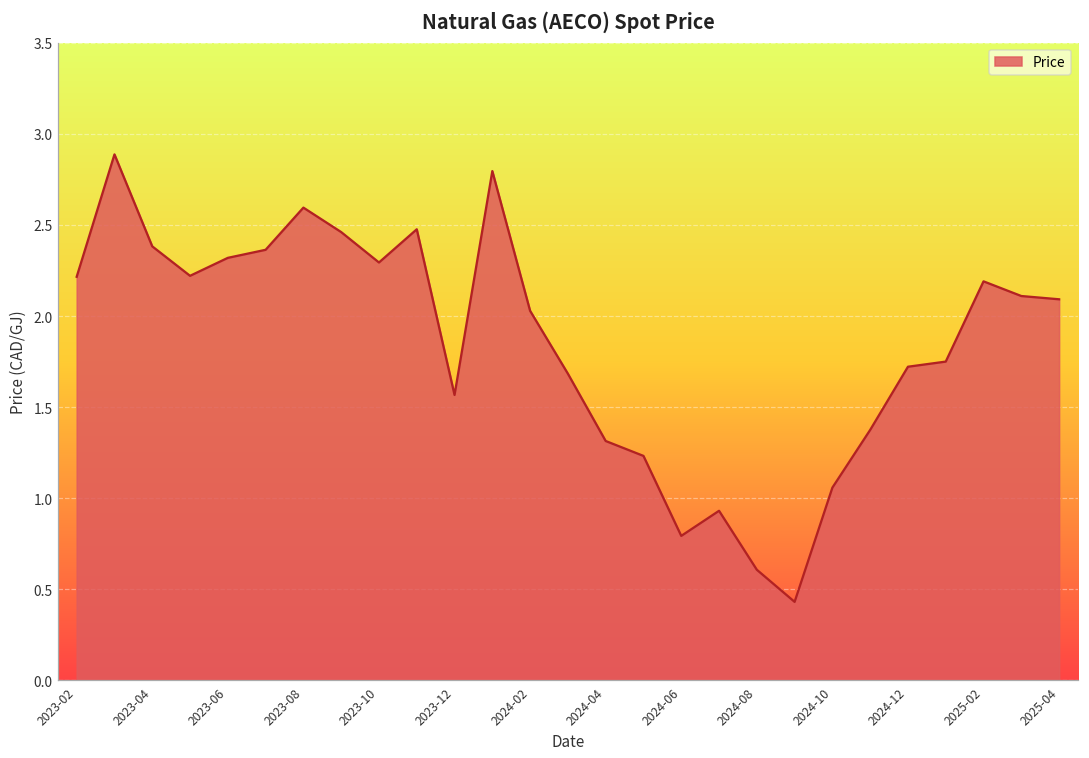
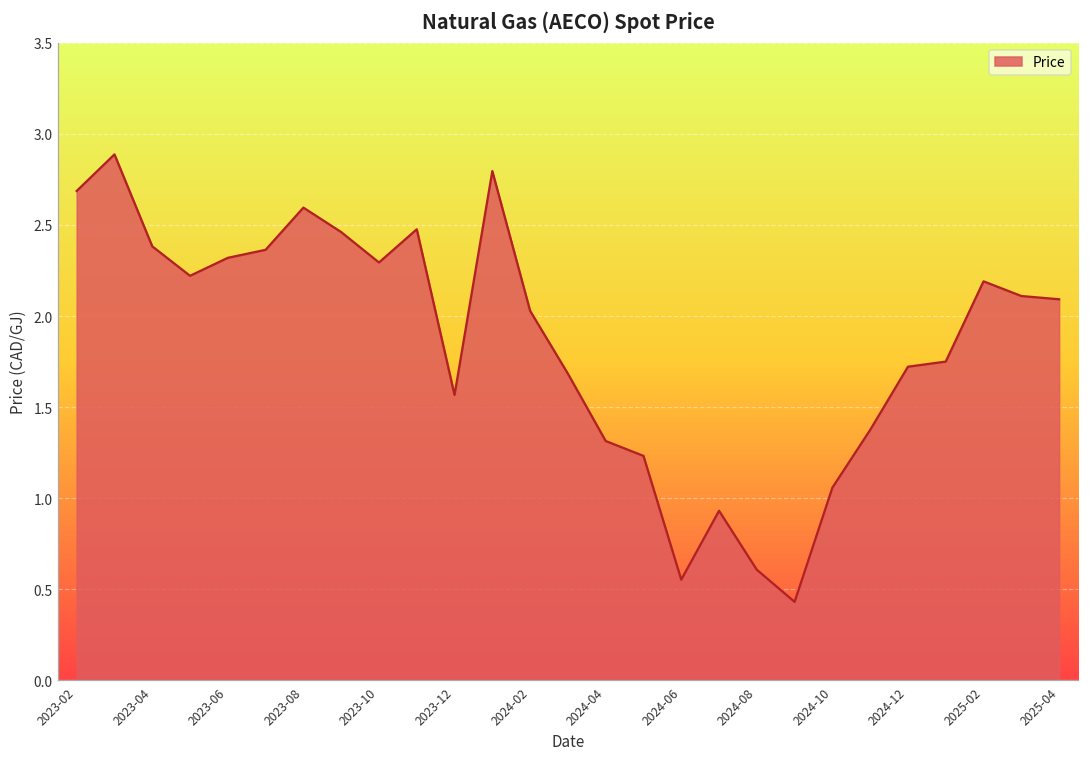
2023-02: 2.22 -> 2.69
2024-06: 0.79 -> 0.55
